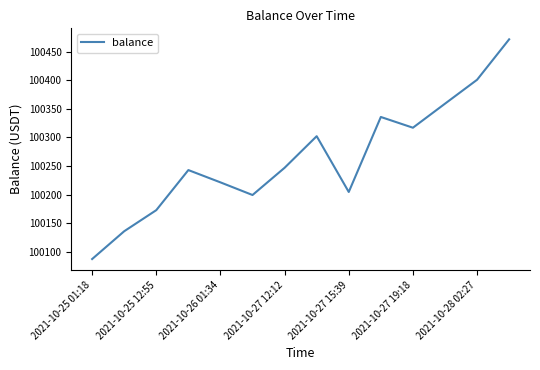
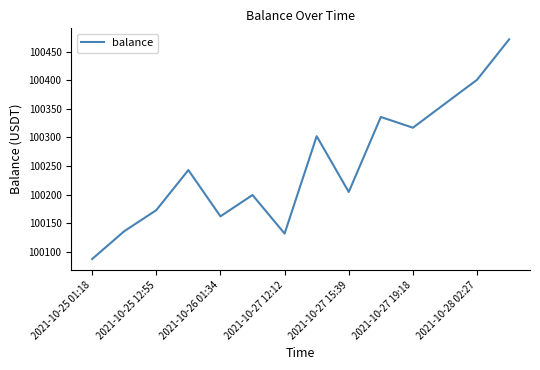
2021-10-26 01:34: 100220 -> 100160
2021-10-27 12:12: 100250 -> 100130
